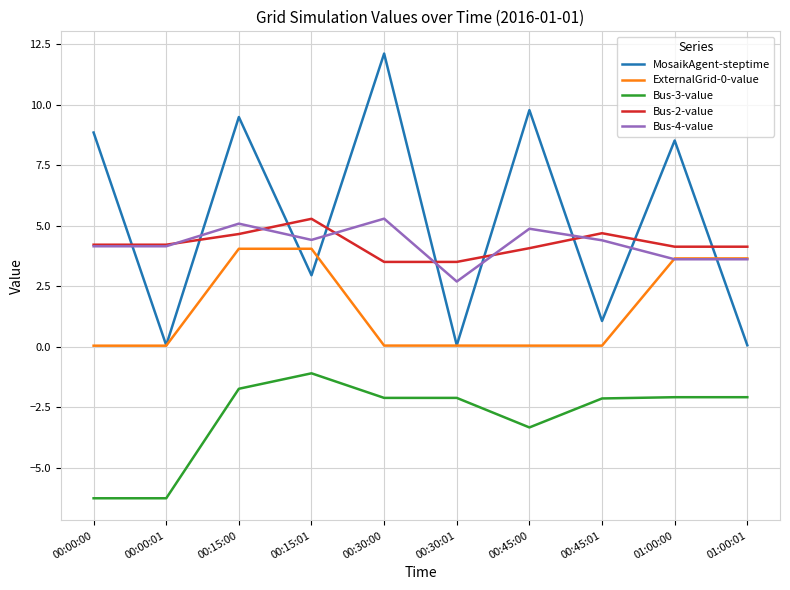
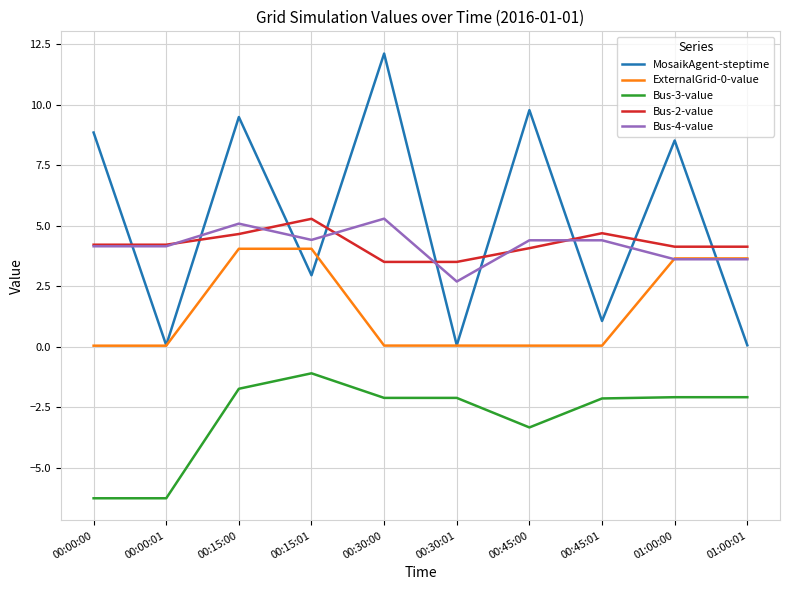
Bus-4-value, 00:45:00: 4.9 -> 4.4
